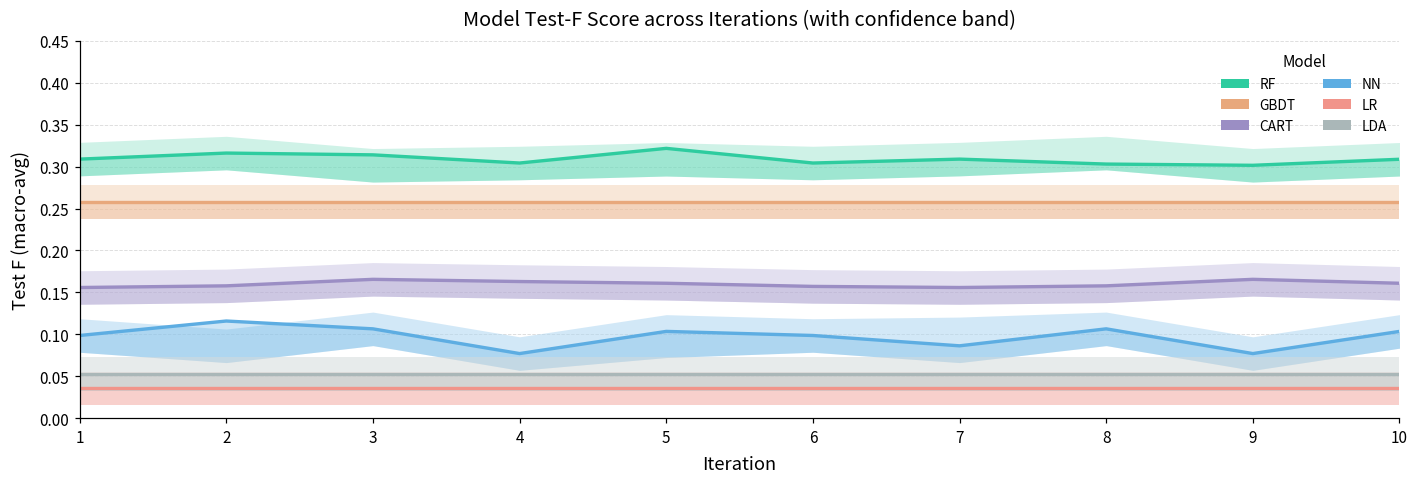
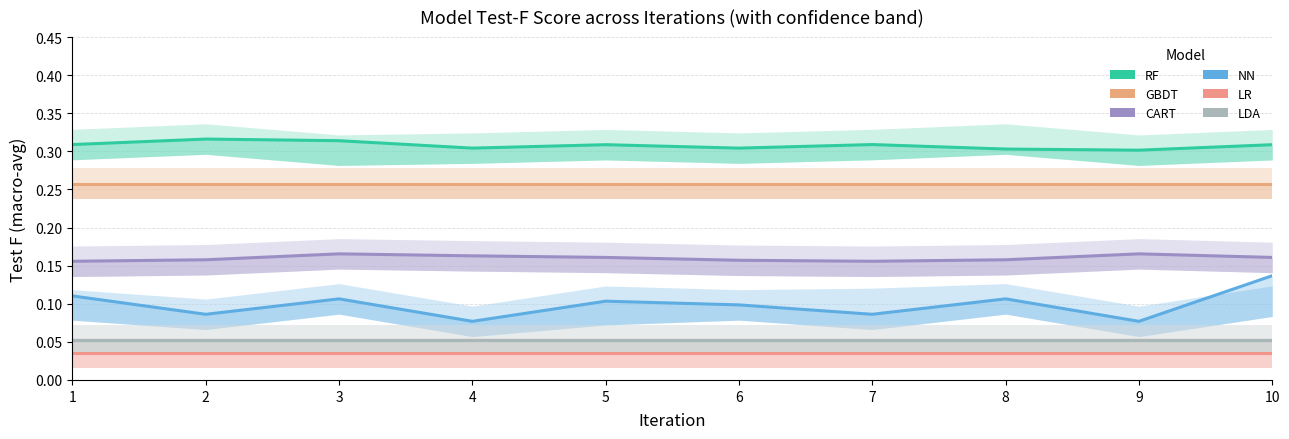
NN, 1: 0.10 -> 0.11
NN, 2: 0.12 -> 0.09
RF, 5: 0.32 -> 0.31
NN, 10: 0.10 -> 0.14
